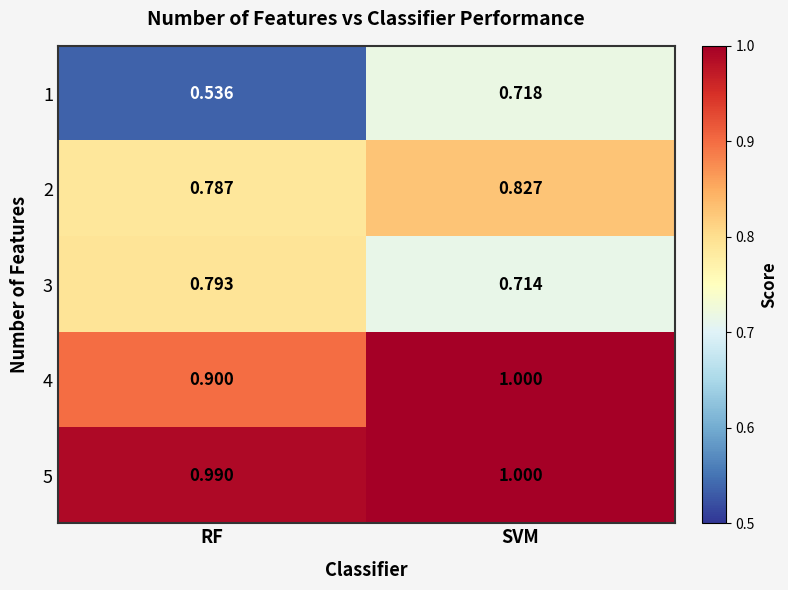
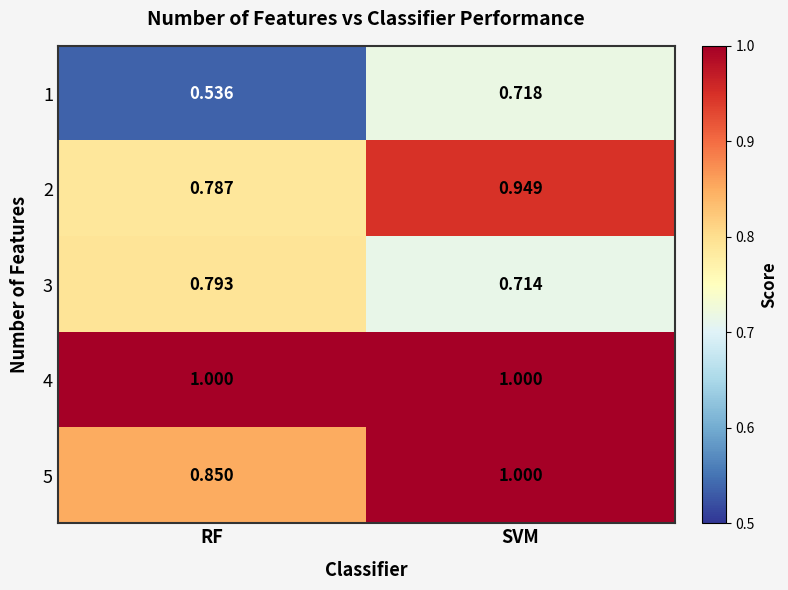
2, SVM: 0.827 -> 0.949
4, RF: 0.900 -> 1.000
5, RF: 0.990 -> 0.850
